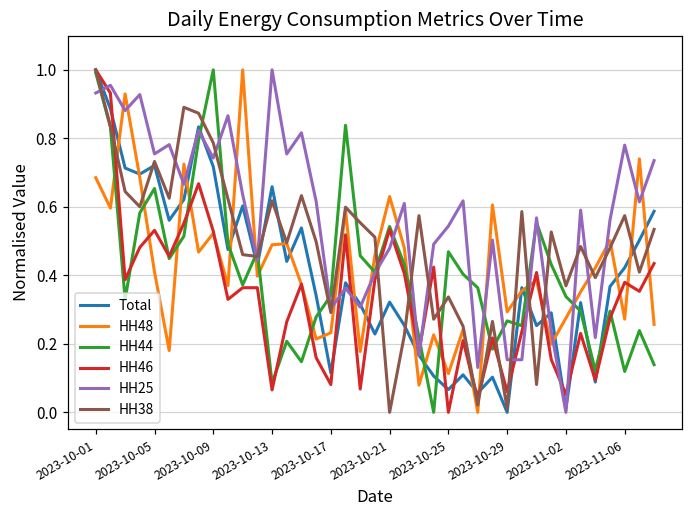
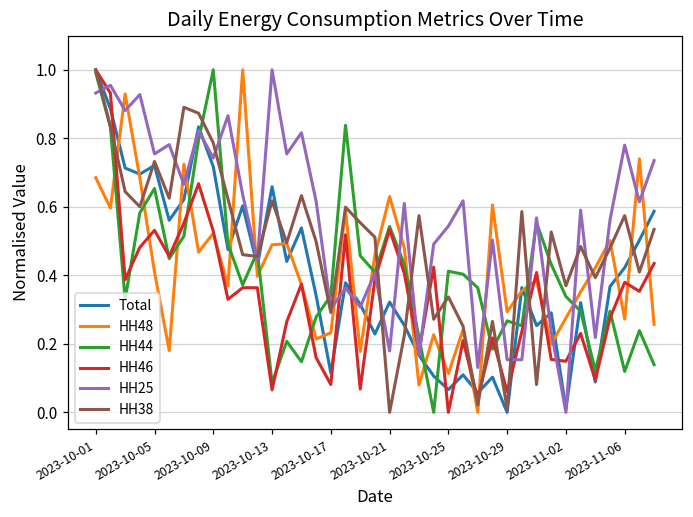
HH25, 2023-10-21: 0.48 -> 0.18
HH44, 2023-10-25: 0.47 -> 0.41
HH46, 2023-11-02: 0.05 -> 0.15
